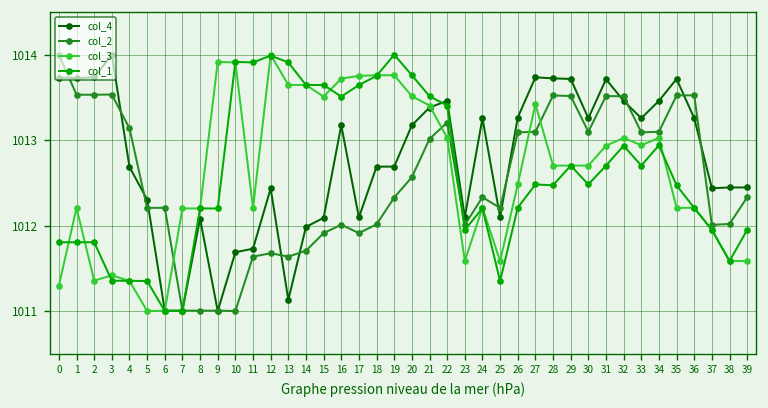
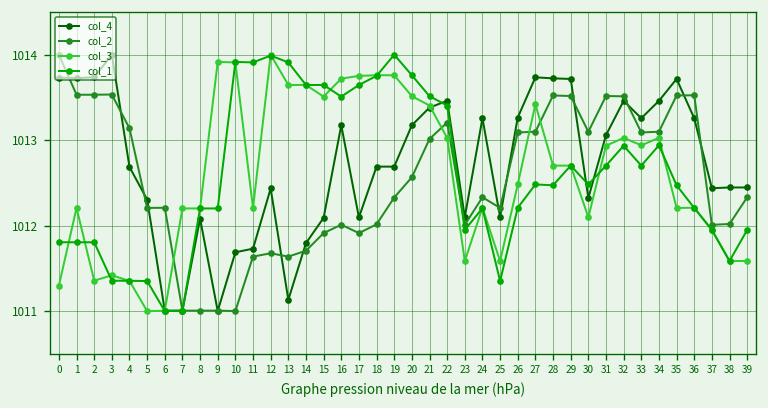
col_4, 14: 1012.0 -> 1011.8
col_4, 30: 1013.3 -> 1012.3
col_3, 30: 1012.7 -> 1012.1
col_4, 31: 1013.7 -> 1013.1
